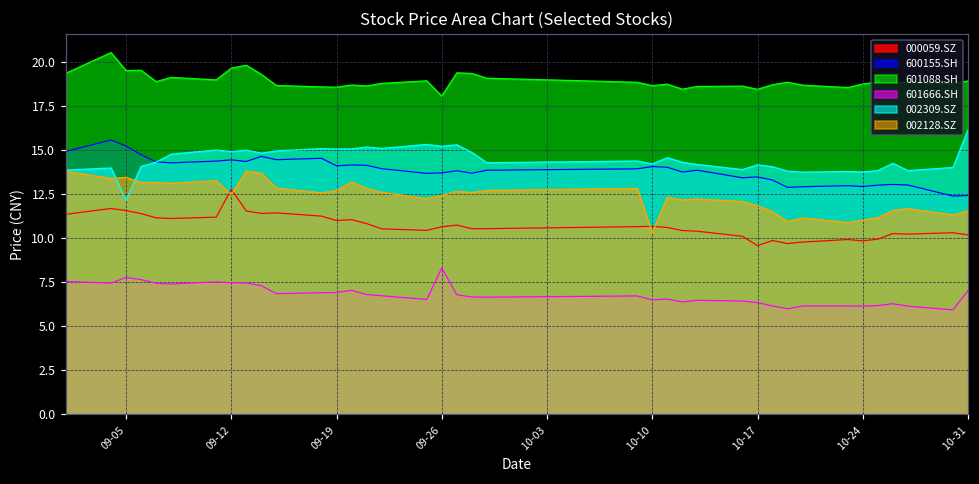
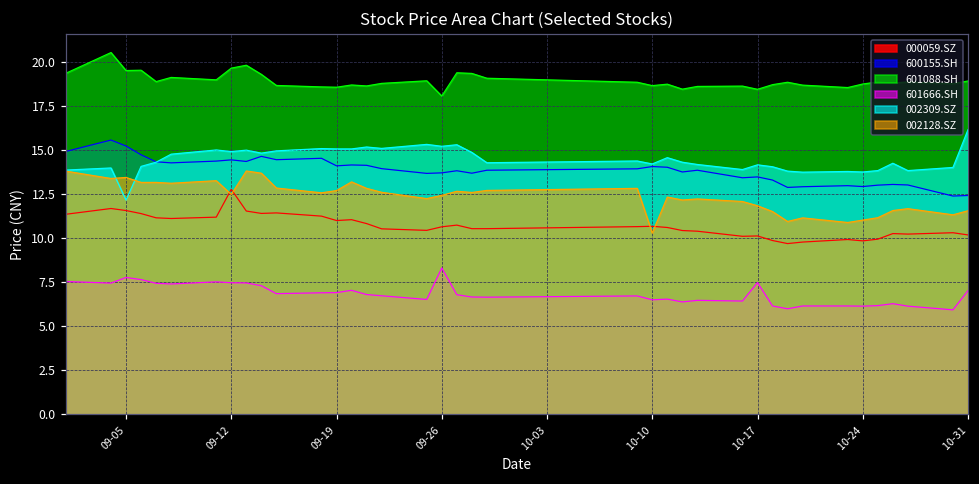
000059.SZ, 10-17: 9.6 -> 10.1
601666.SH, 10-17: 6.4 -> 7.5
